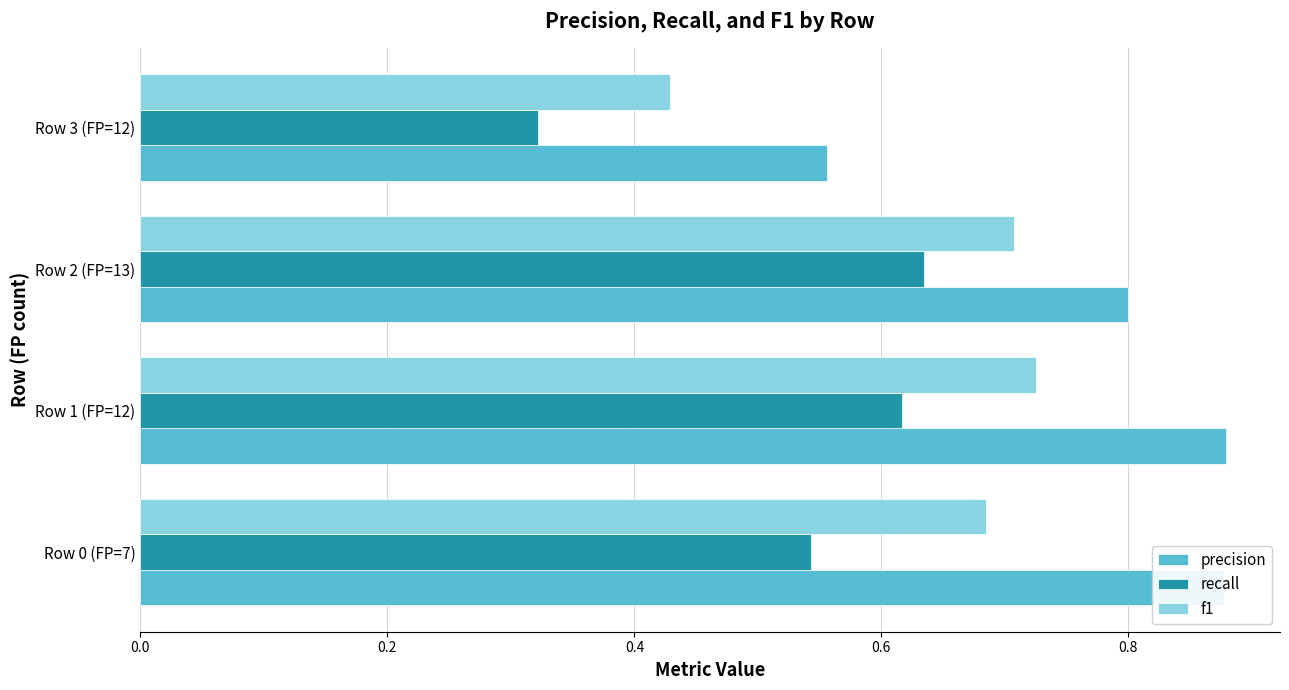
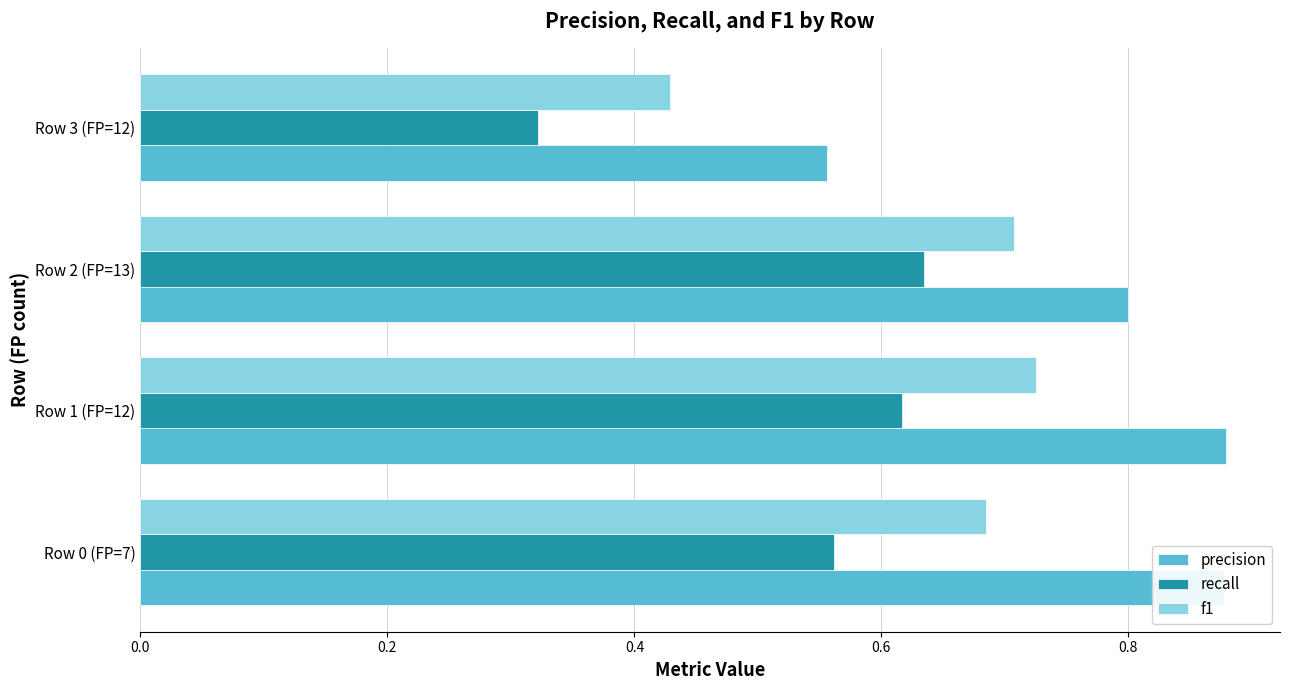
recall, Row 0 (FP=7): 0.543 -> 0.562
